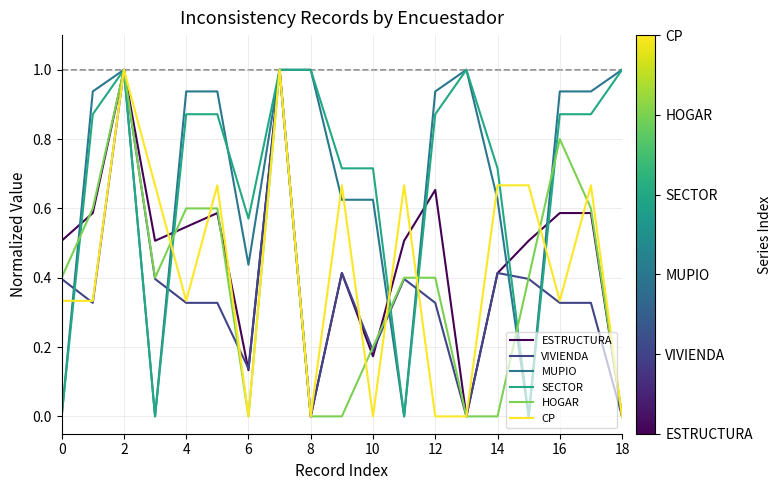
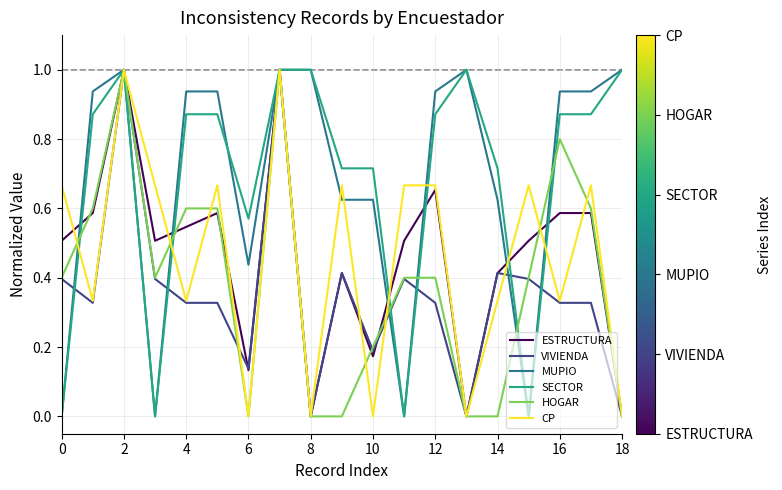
CP, 0: 0.33 -> 0.67
CP, 12: 0.00 -> 0.67
CP, 14: 0.67 -> 0.33
